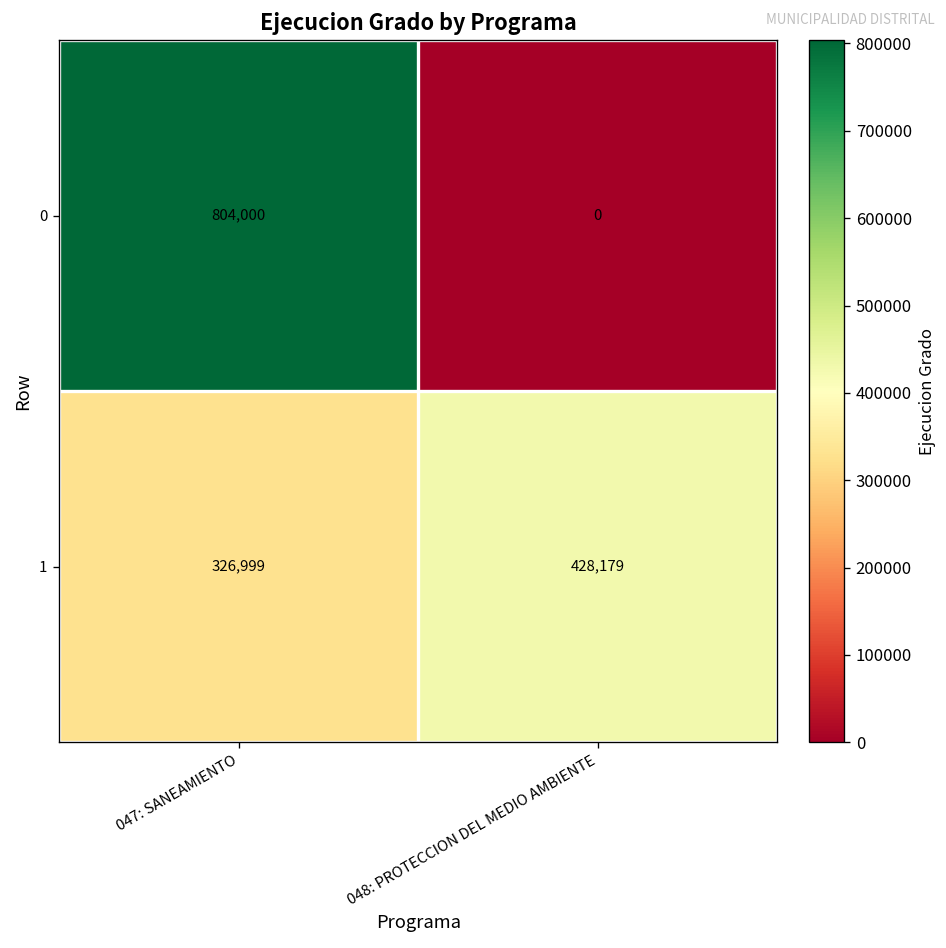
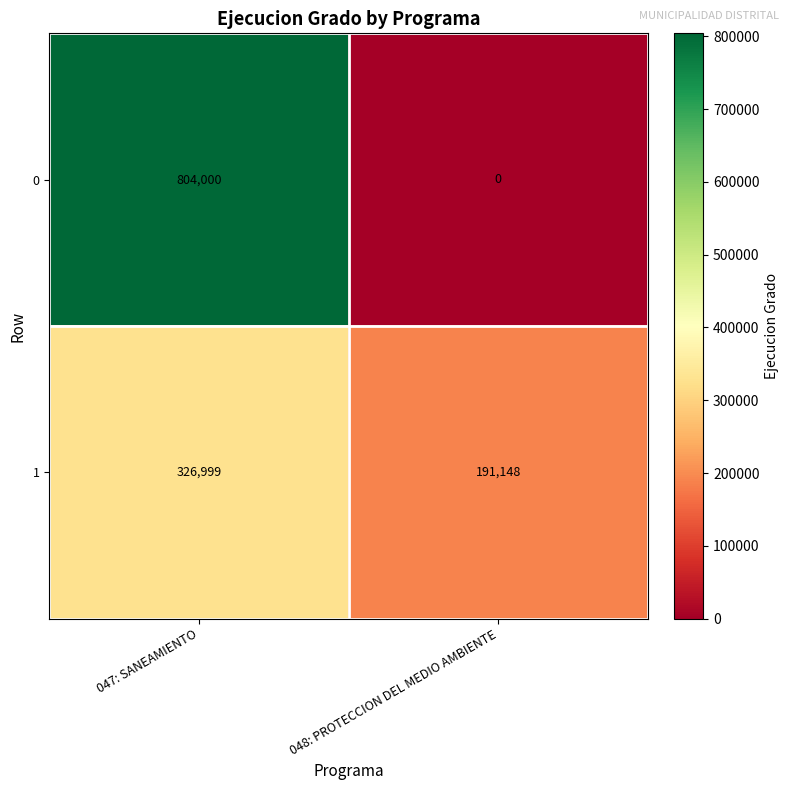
1, 048: PROTECCION DEL MEDIO AMBIENTE: 428,179 -> 191,148
